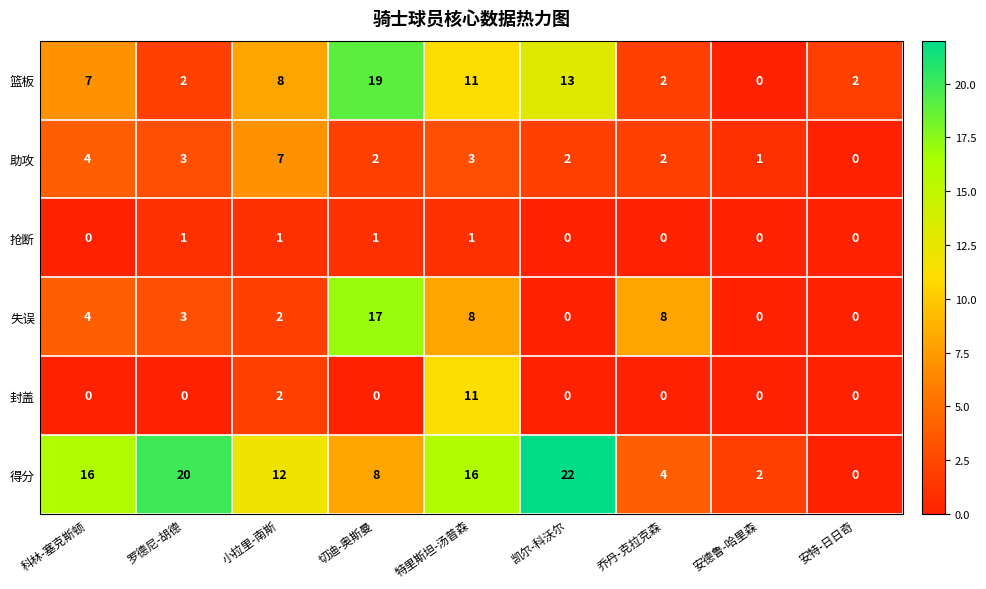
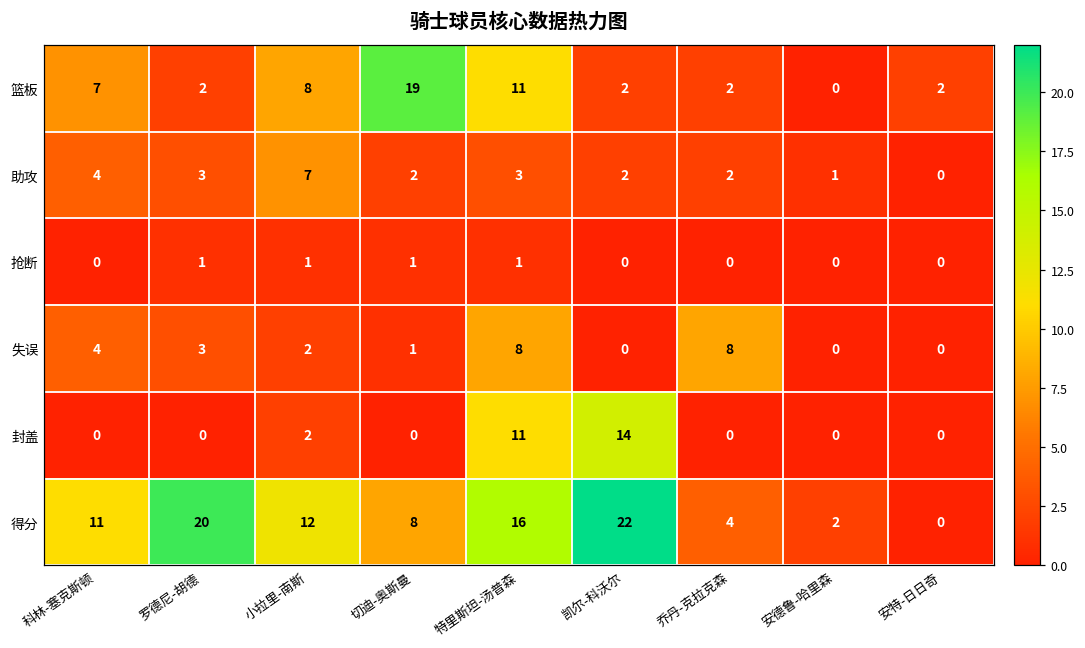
篮板, 凯尔-科沃尔: 13 -> 2
失误, 切迪-奥斯曼: 17 -> 1
封盖, 凯尔-科沃尔: 0 -> 14
得分, 科林-塞克斯顿: 16 -> 11
